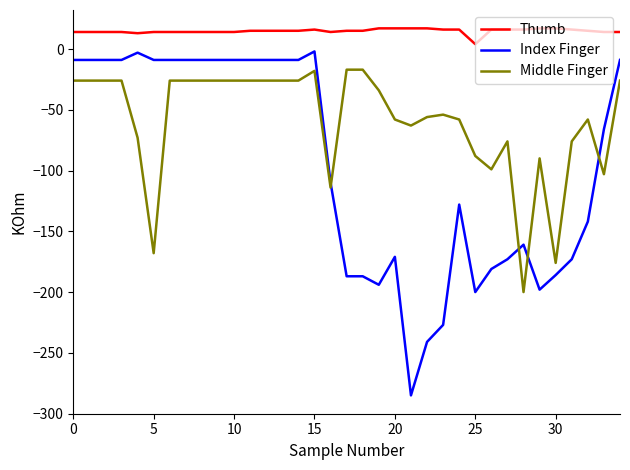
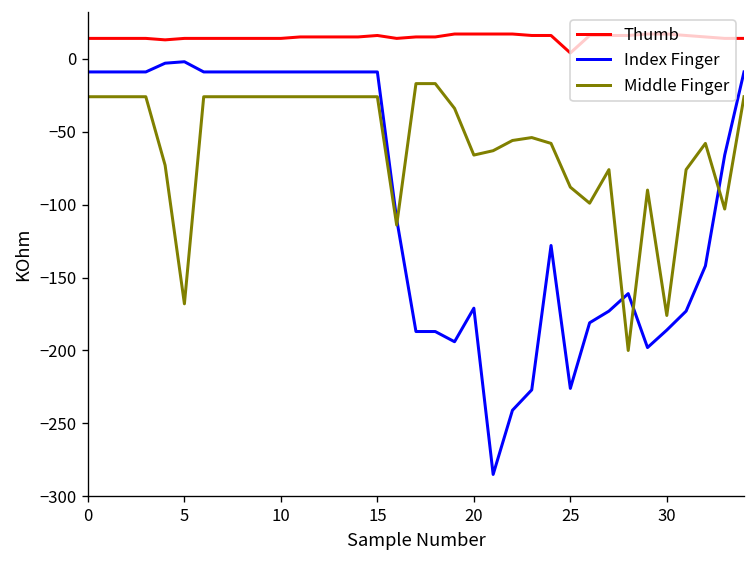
Index Finger, 5: -9 -> -2
Index Finger, 15: -2 -> -9
Middle Finger, 15: -18 -> -26
Middle Finger, 20: -58 -> -66
Index Finger, 25: -200 -> -226
